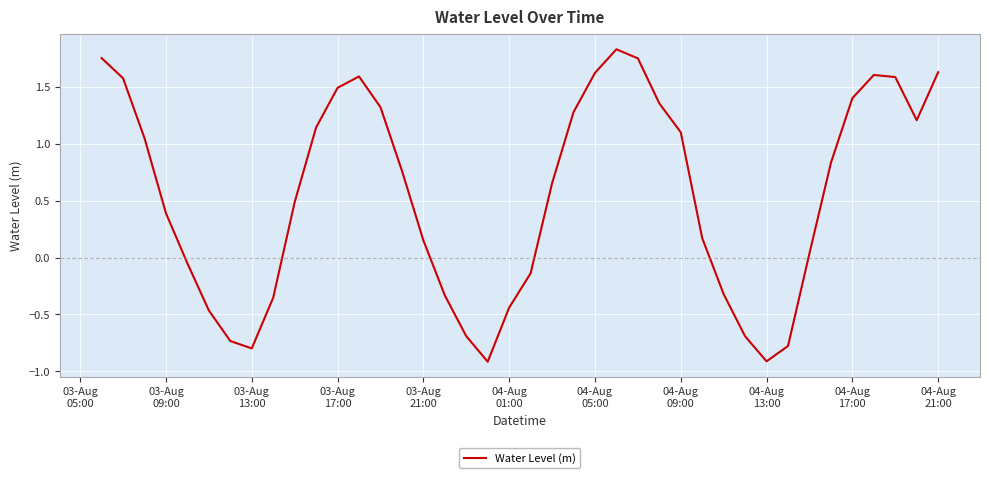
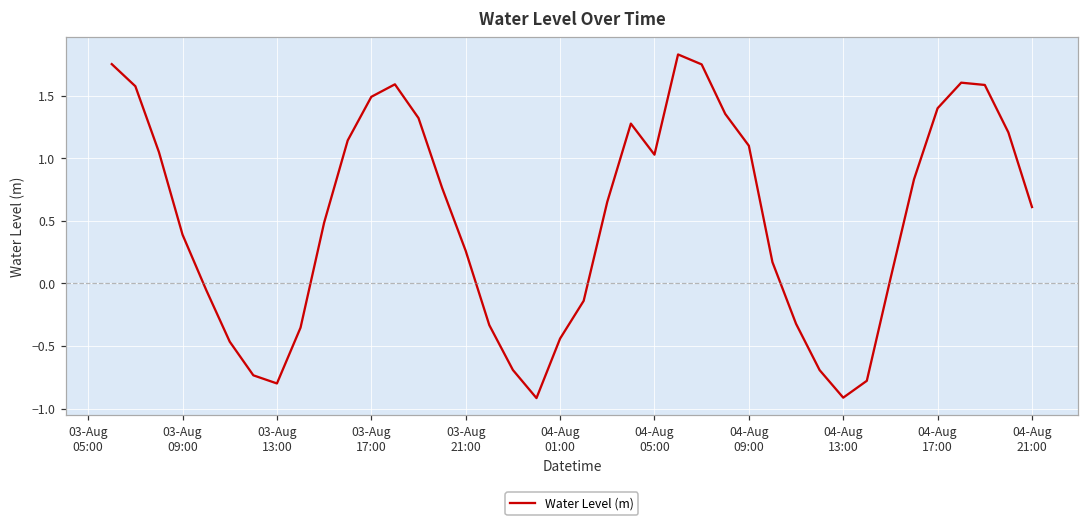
03-Aug 21:00: 0.15 -> 0.26
04-Aug 05:00: 1.62 -> 1.03
04-Aug 21:00: 1.63 -> 0.61
